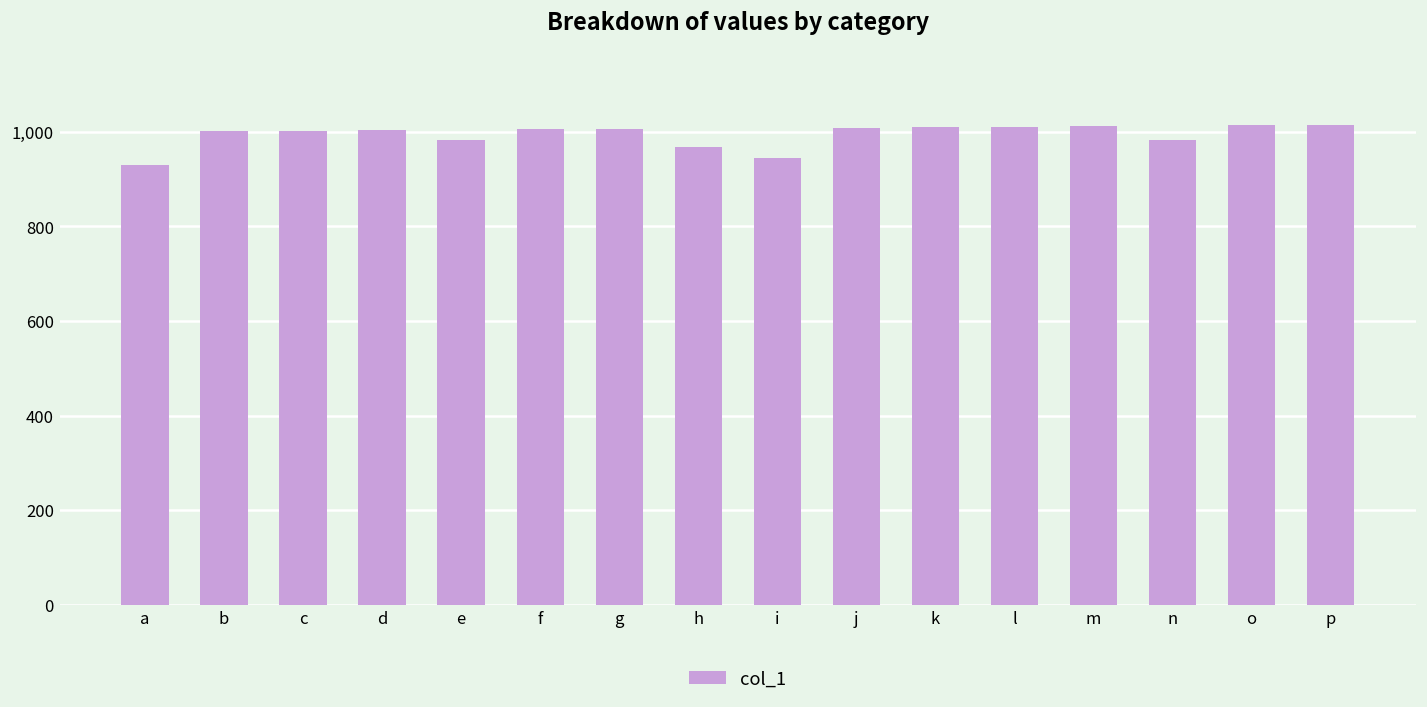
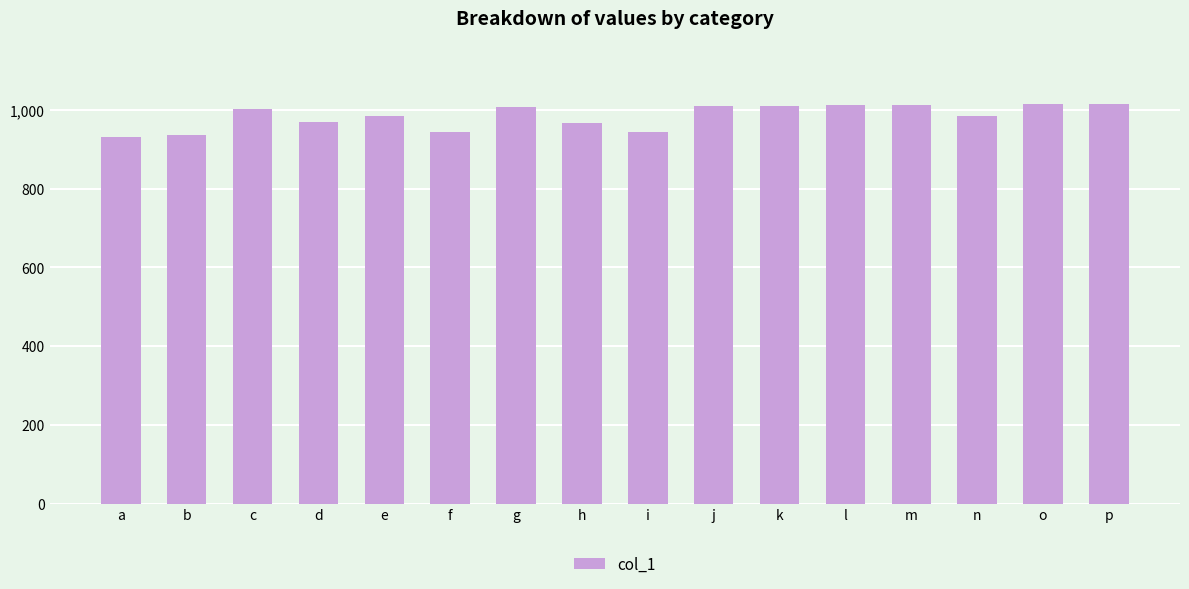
b: 1,000 -> 940
d: 1,000 -> 970
f: 1,010 -> 940
